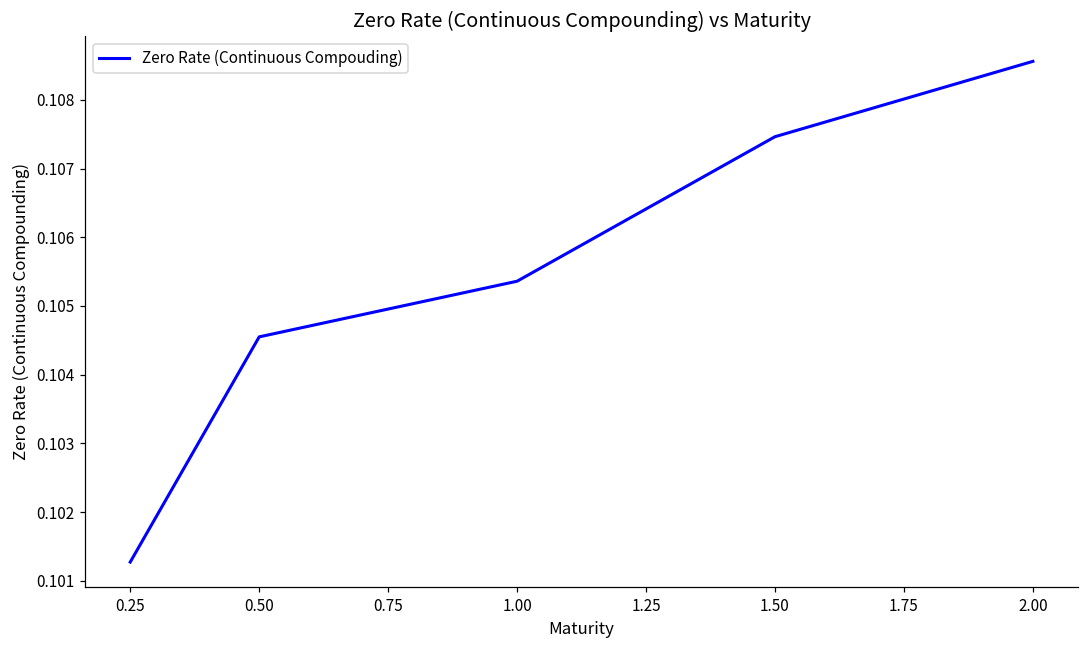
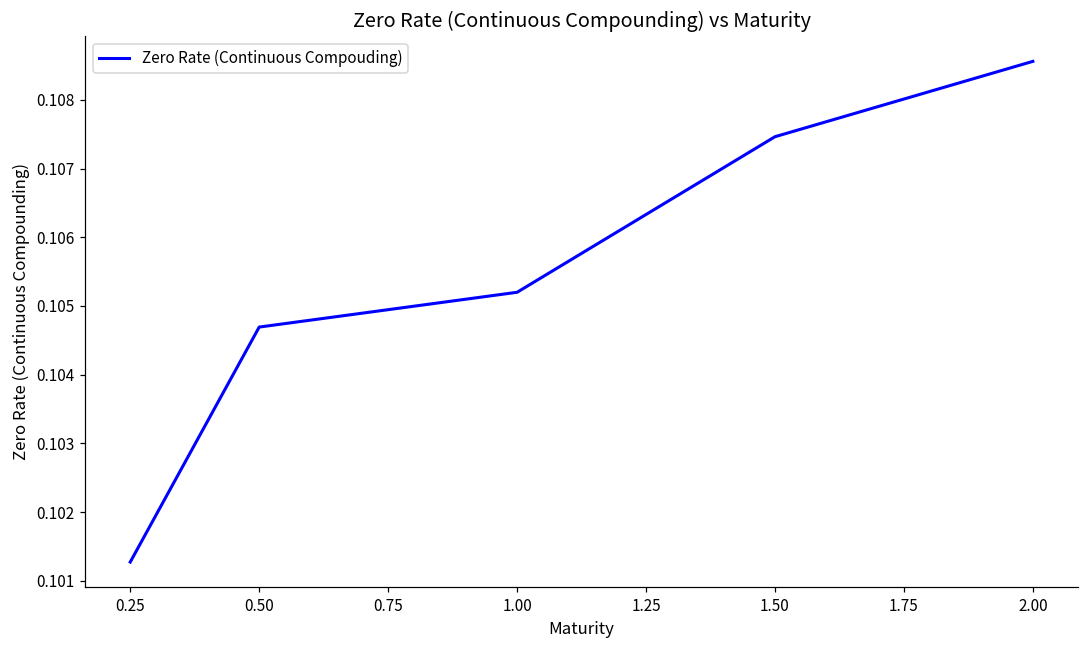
0.50: 0.1046 -> 0.1047
1.00: 0.1054 -> 0.1052
